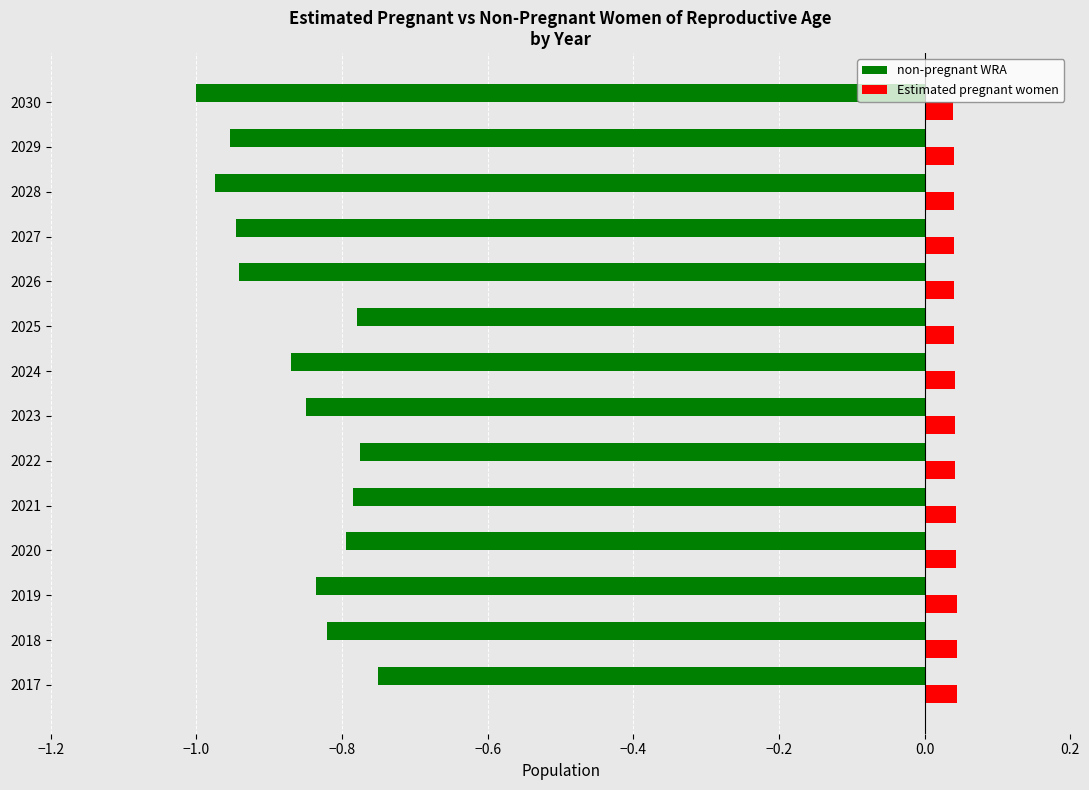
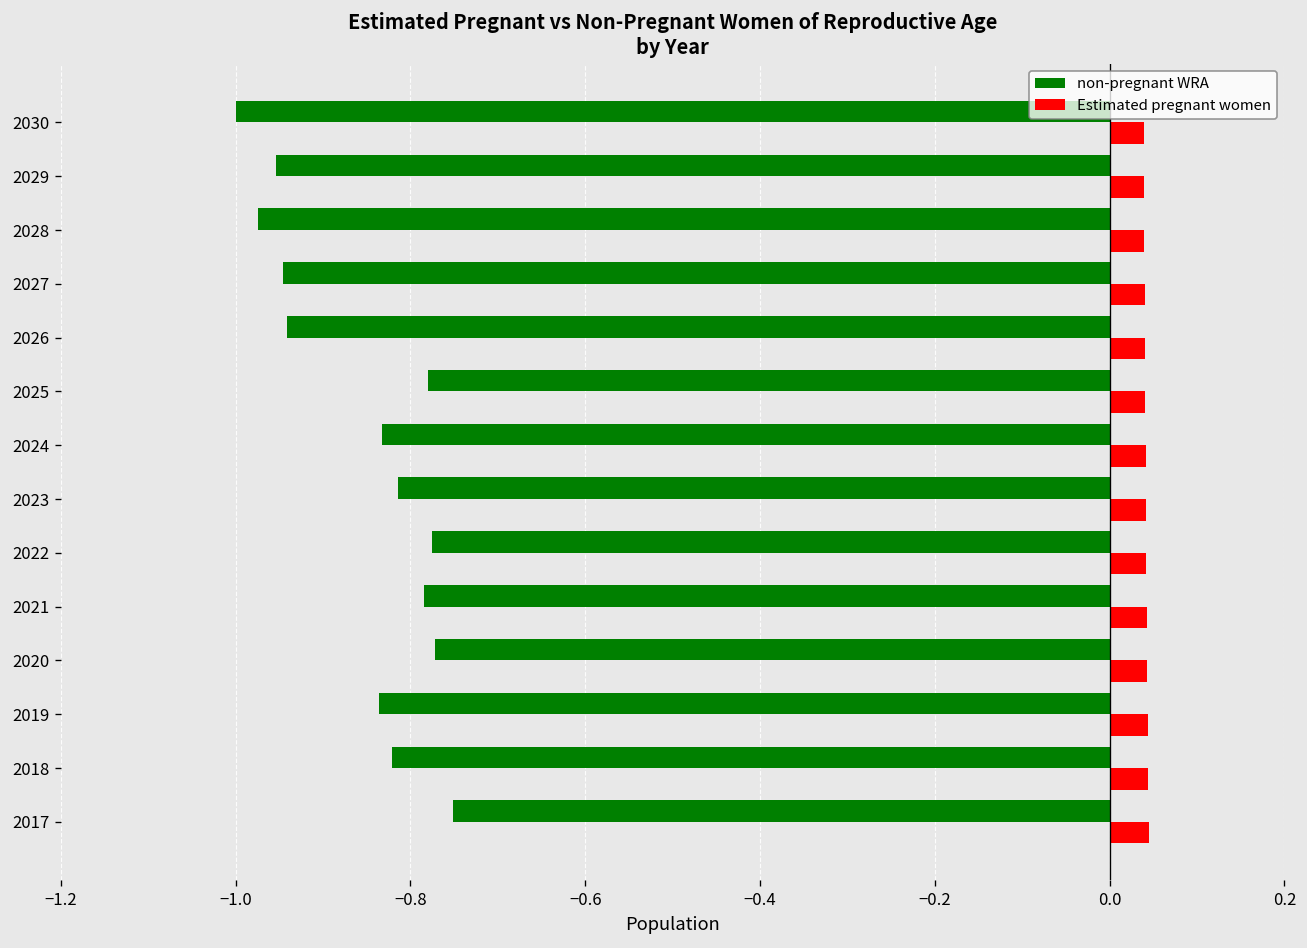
non-pregnant WRA, 2024: -0.87 -> -0.83
non-pregnant WRA, 2023: -0.85 -> -0.81
non-pregnant WRA, 2020: -0.79 -> -0.77
